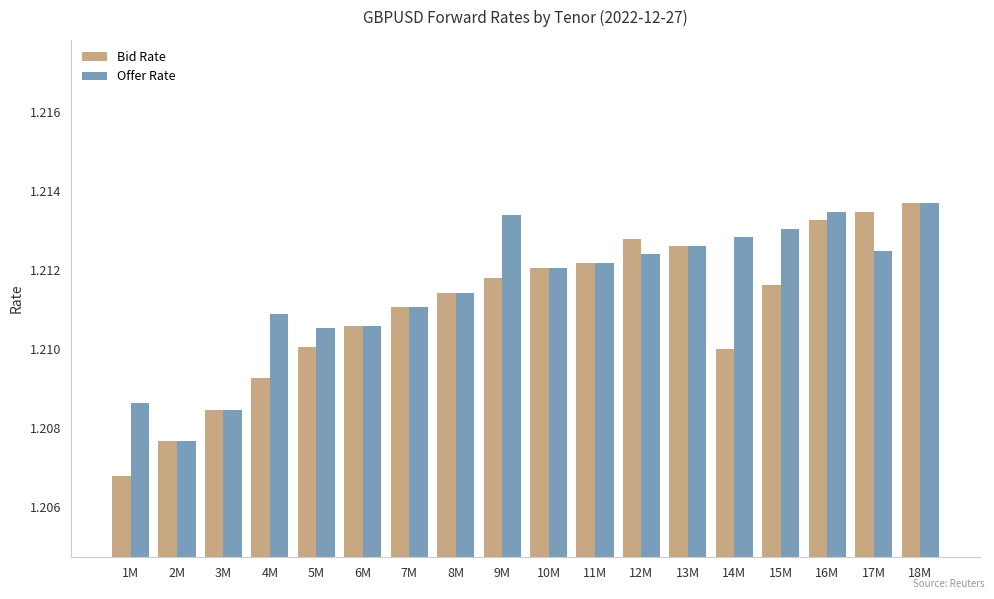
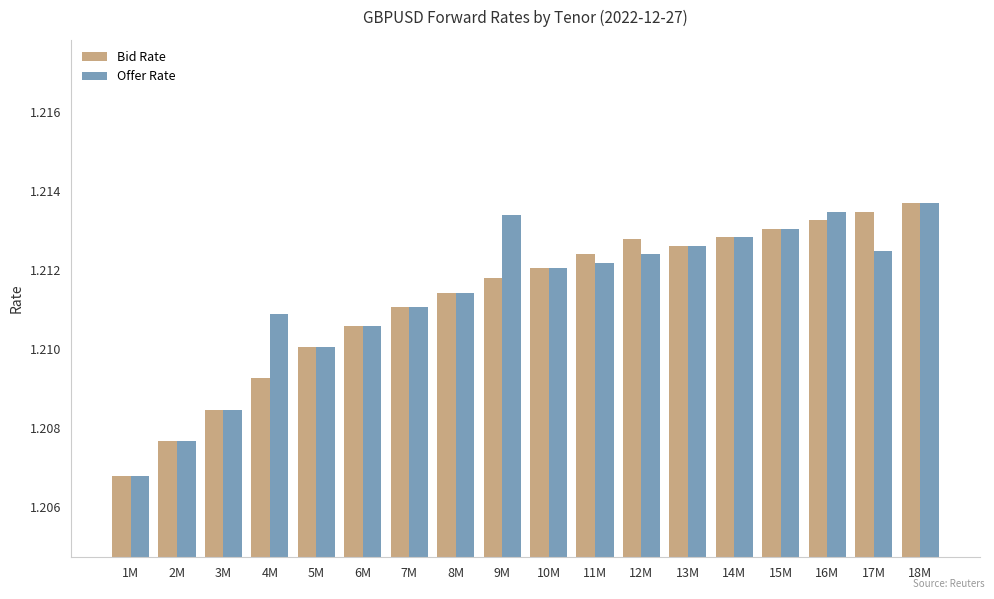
Offer Rate, 1M: 1.2086 -> 1.2068
Offer Rate, 5M: 1.2105 -> 1.2100
Bid Rate, 11M: 1.2122 -> 1.2124
Bid Rate, 14M: 1.2100 -> 1.2128
Bid Rate, 15M: 1.2116 -> 1.2130
